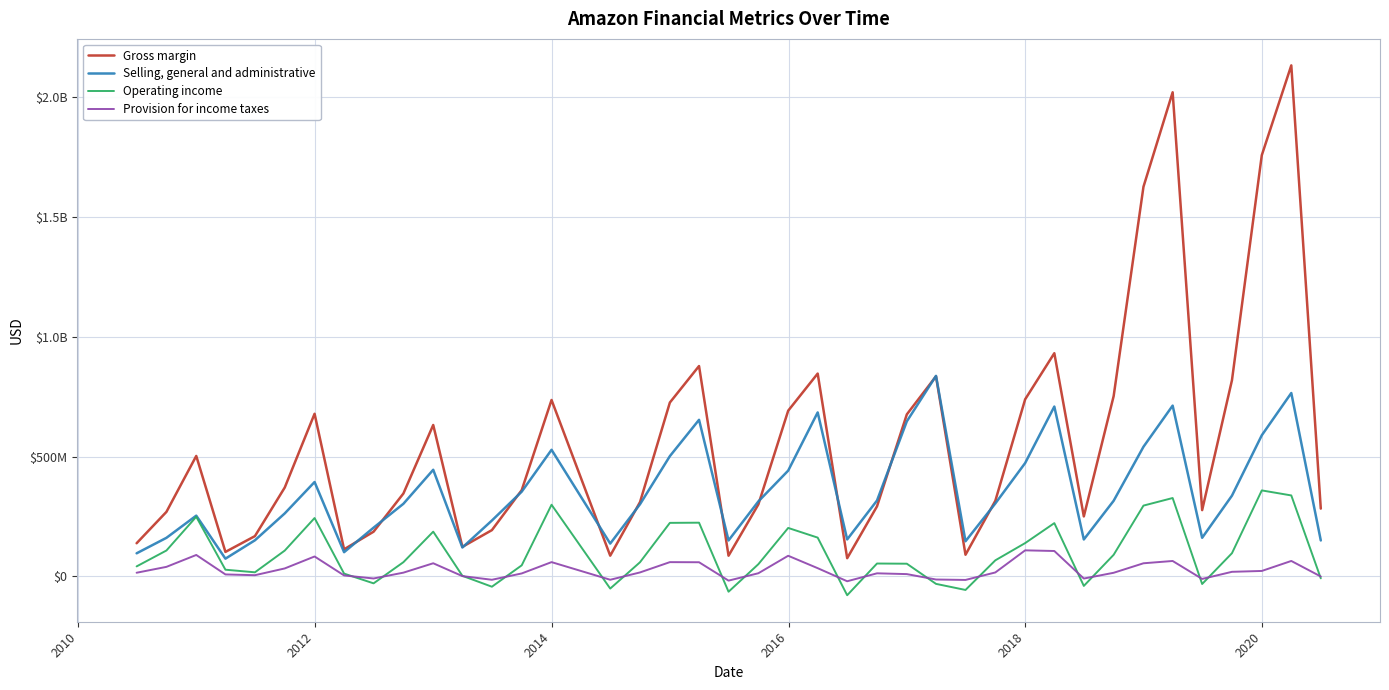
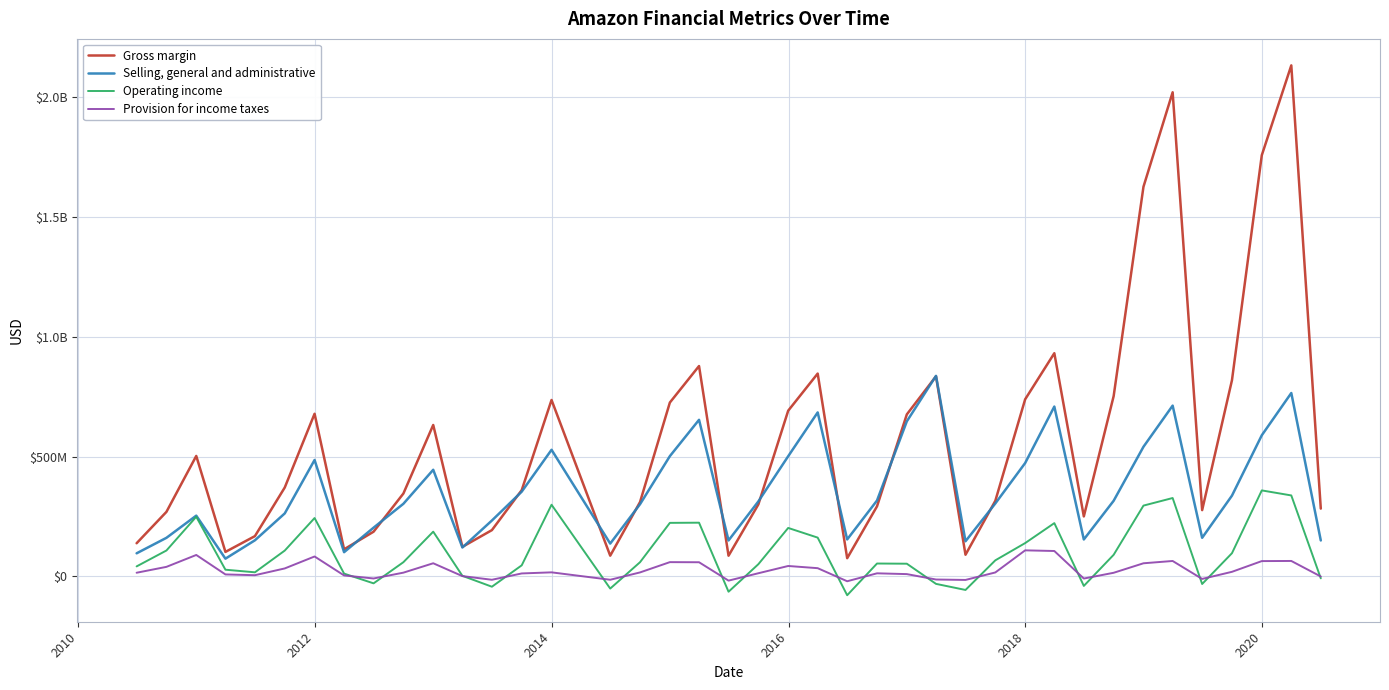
Selling, general and administrative, 2012: $390000000 -> $490000000
Provision for income taxes, 2014: $60000000 -> $20000000
Selling, general and administrative, 2016: $440000000 -> $500000000
Provision for income taxes, 2016: $90000000 -> $40000000
Provision for income taxes, 2020: $20000000 -> $60000000
